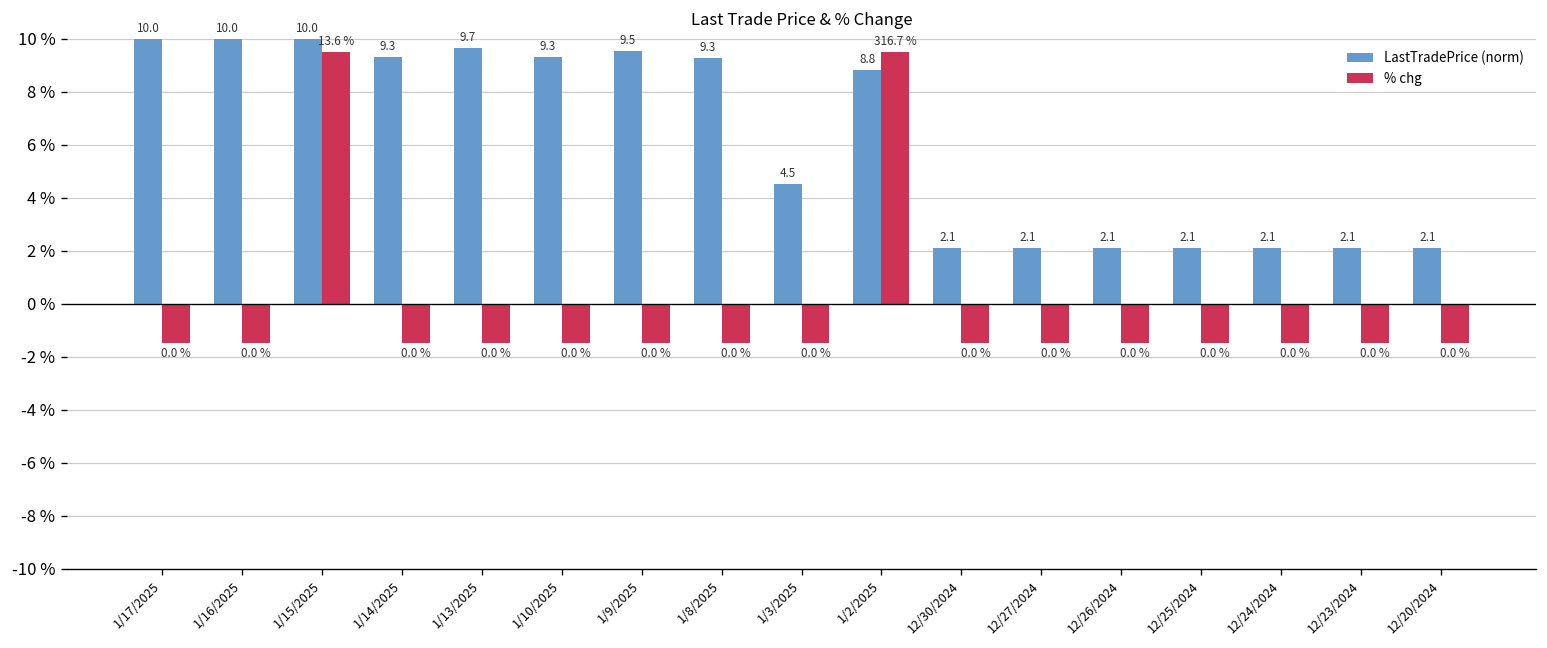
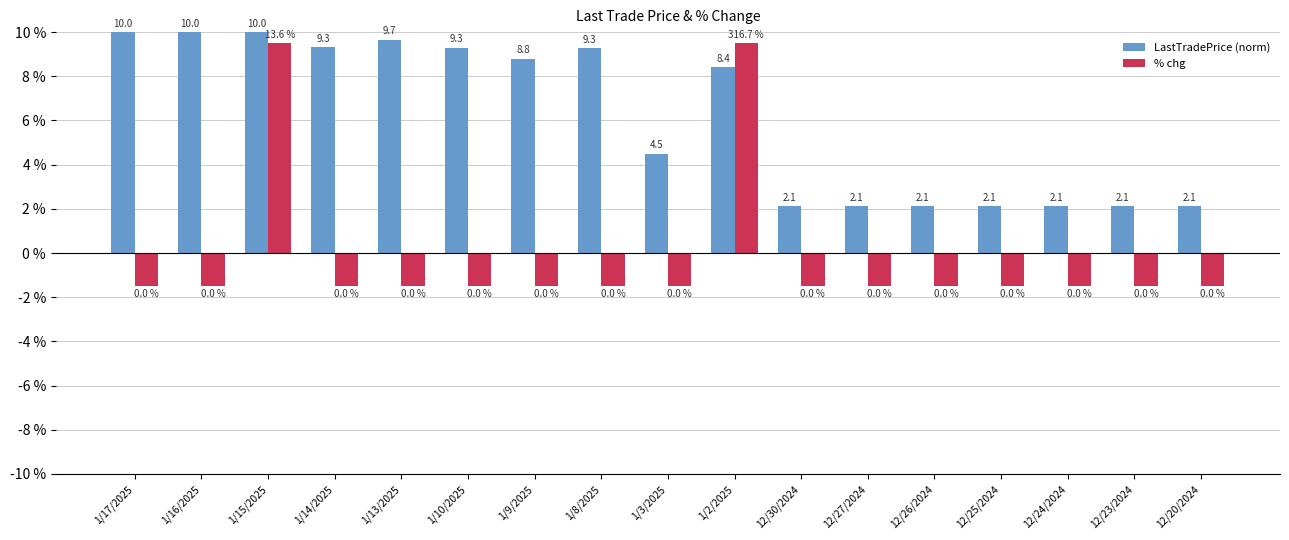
LastTradePrice (norm), 1/9/2025: 9.5 -> 8.8
LastTradePrice (norm), 1/2/2025: 8.8 -> 8.4
